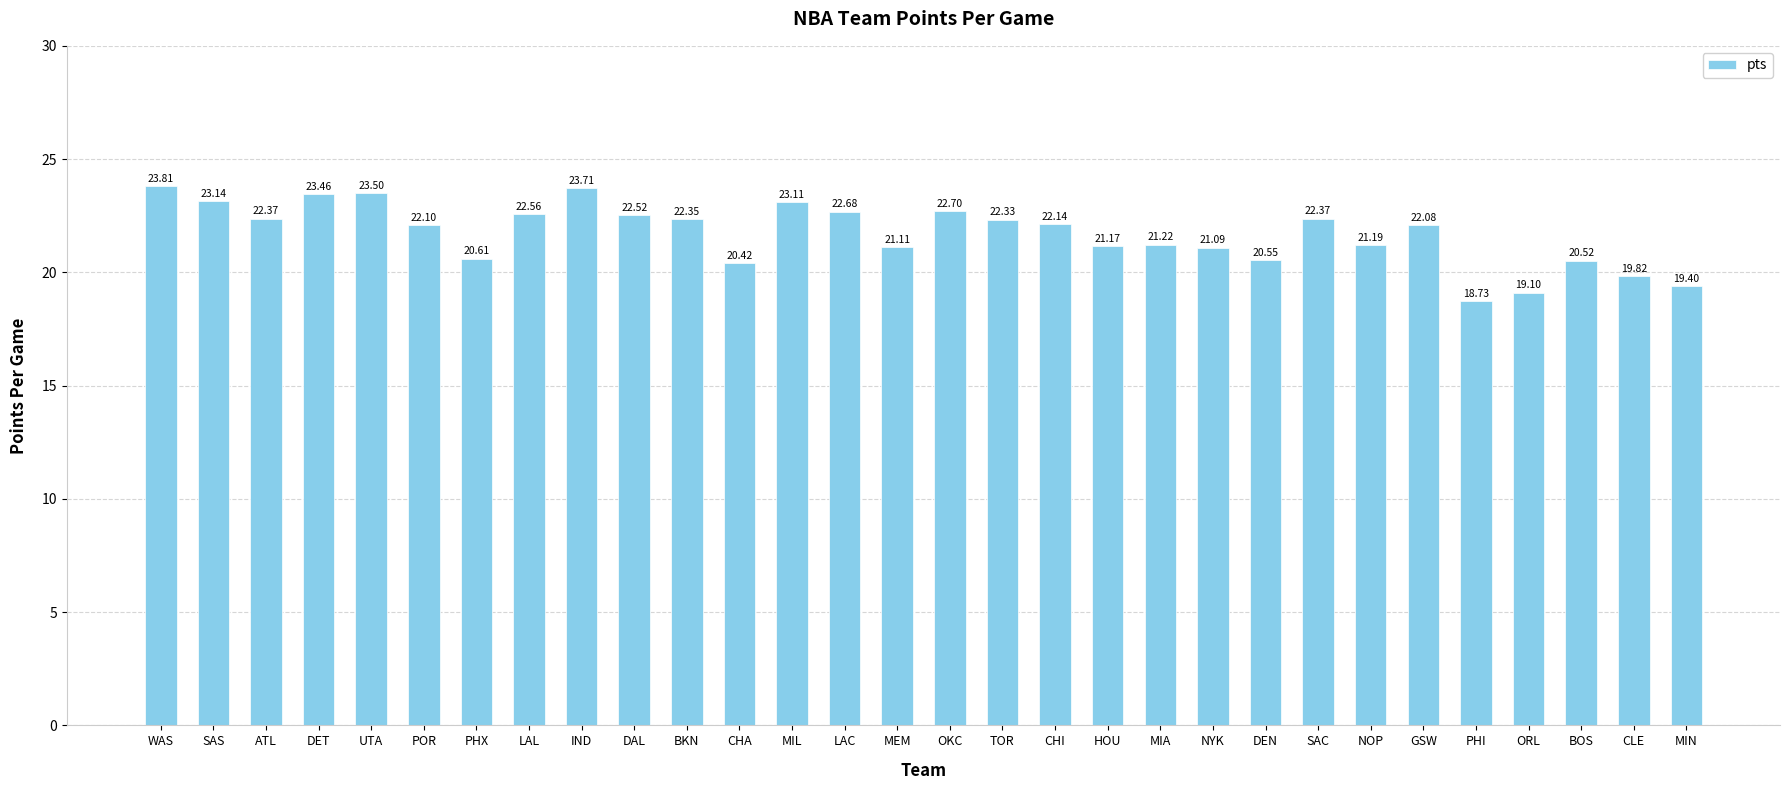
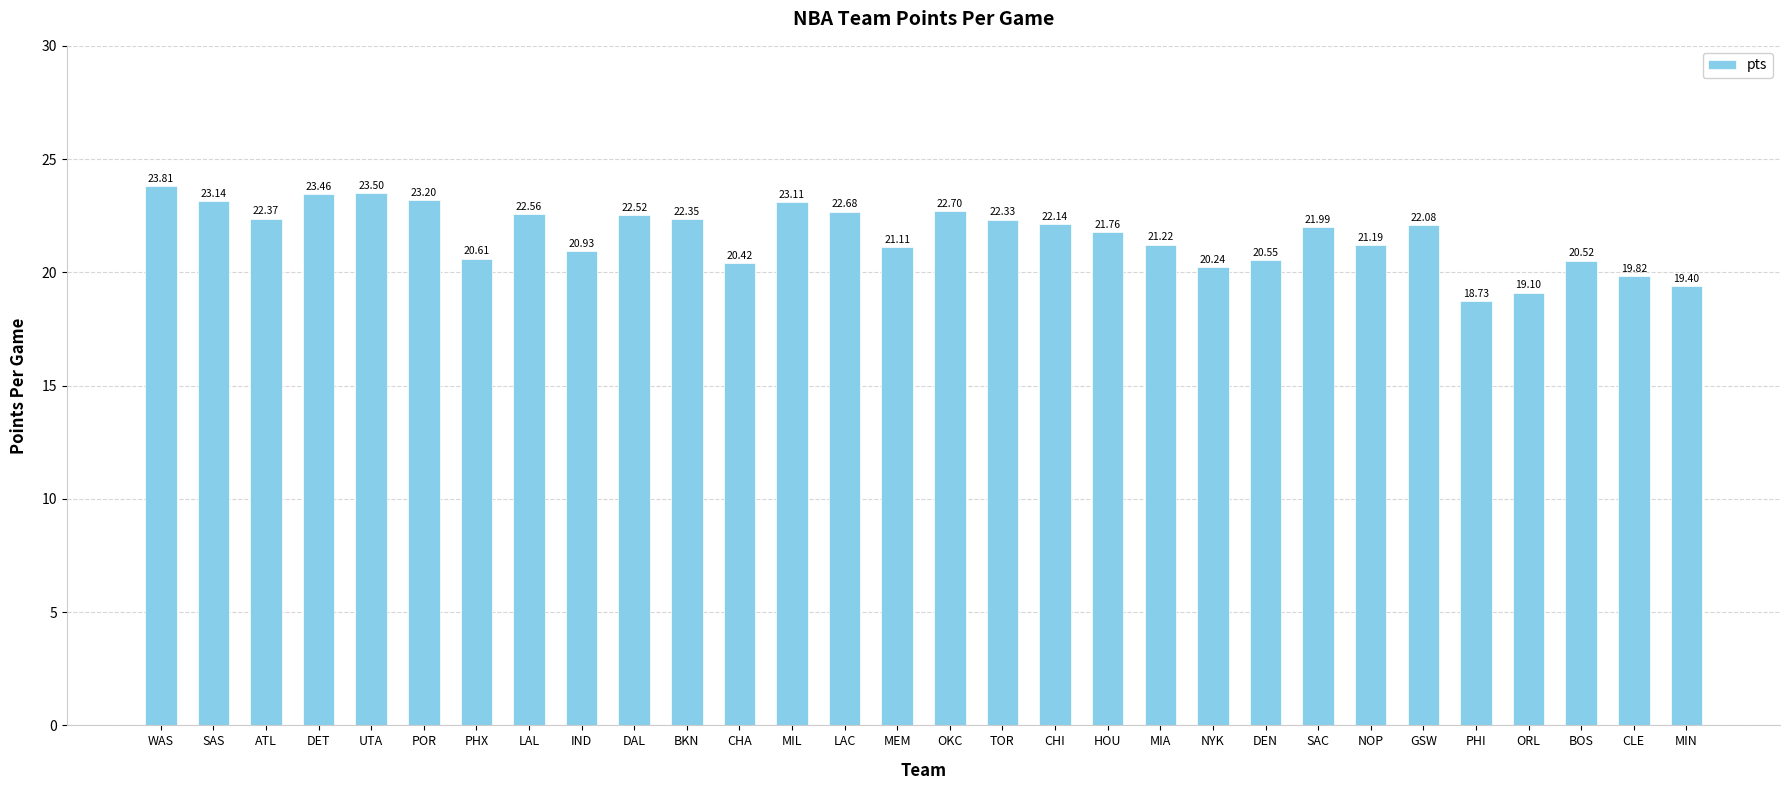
POR: 22.10 -> 23.20
IND: 23.71 -> 20.93
HOU: 21.17 -> 21.76
NYK: 21.09 -> 20.24
SAC: 22.37 -> 21.99
